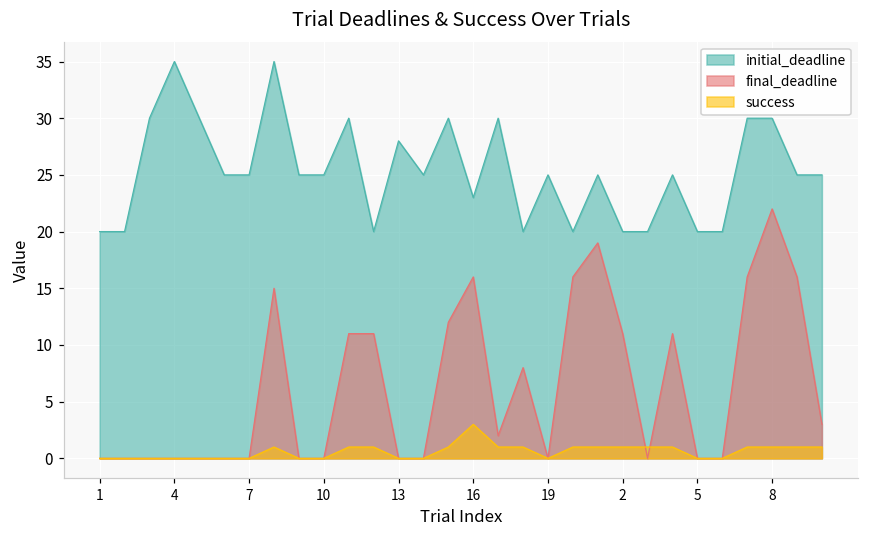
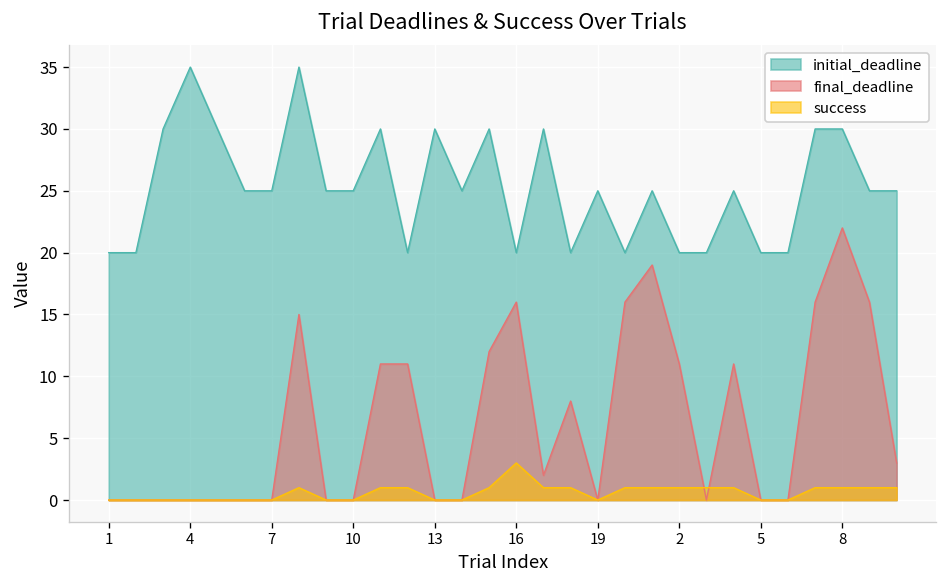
initial_deadline, 13: 28 -> 30
initial_deadline, 16: 23 -> 20
